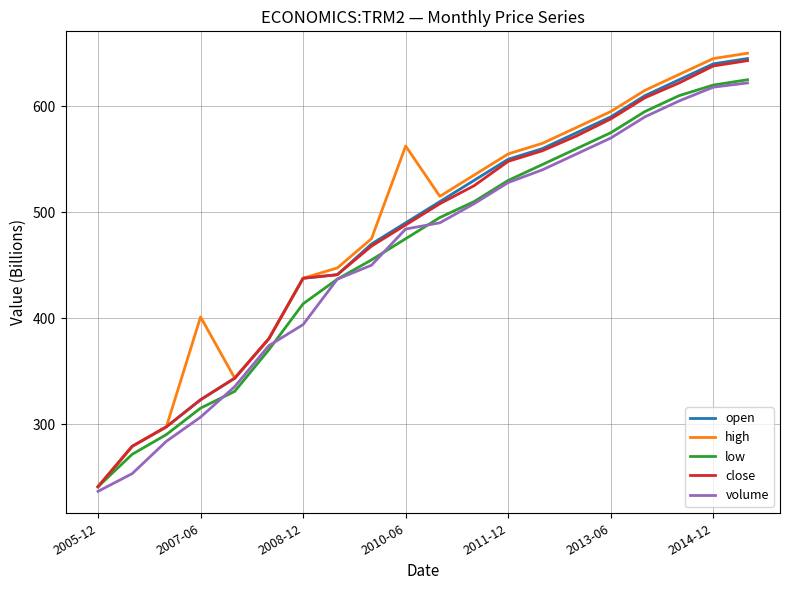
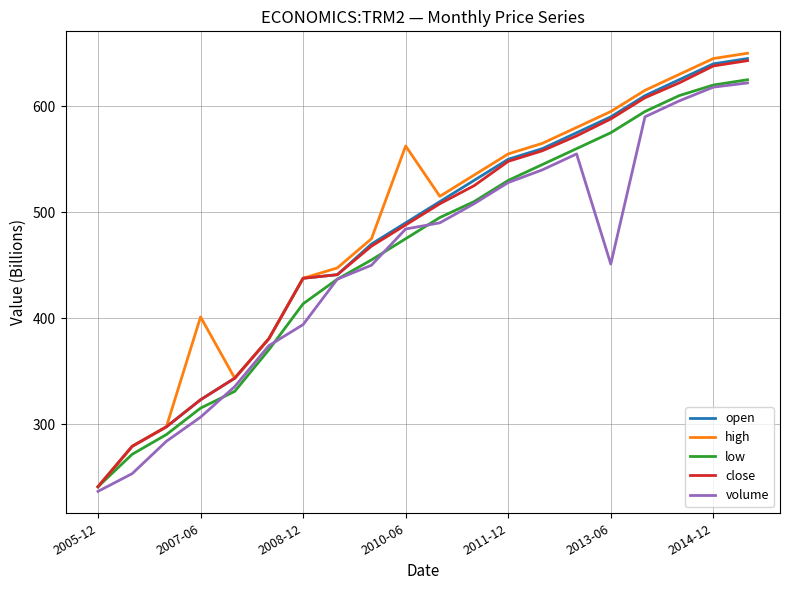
volume, 2013-06: 570 -> 451
